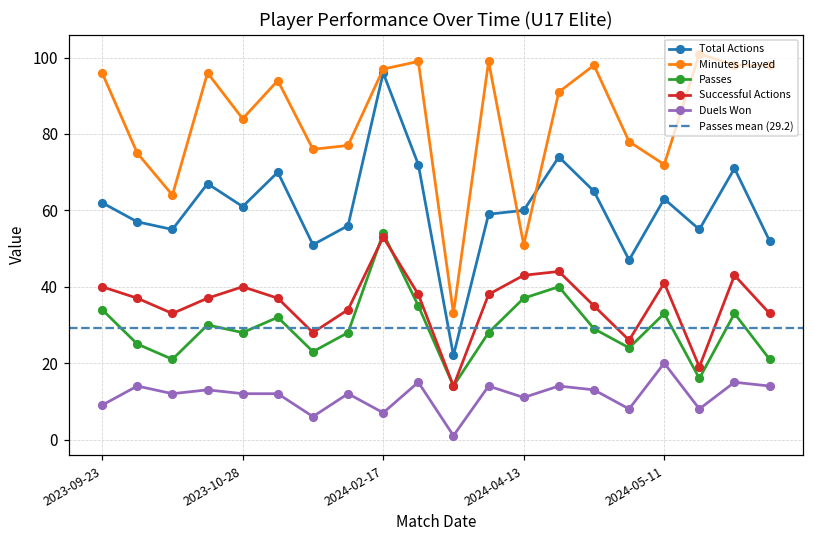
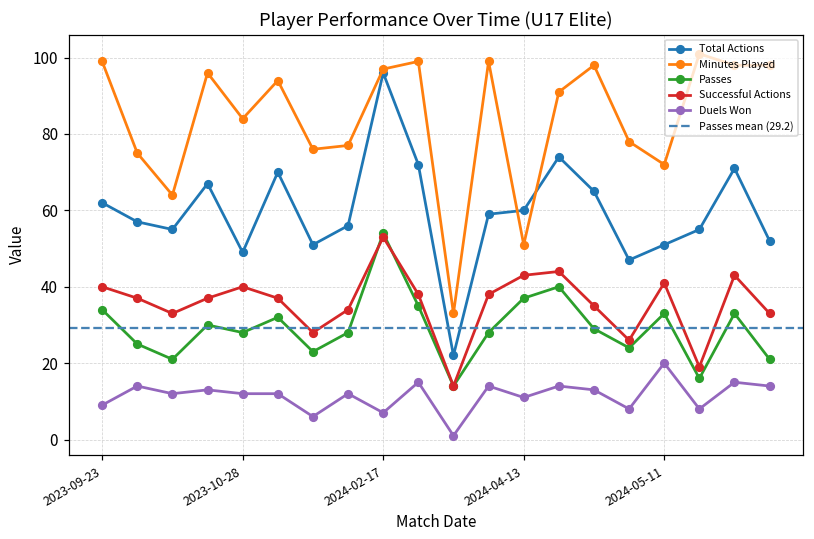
Minutes Played, 2023-09-23: 96 -> 99
Total Actions, 2023-10-28: 61 -> 49
Total Actions, 2024-05-11: 63 -> 51
